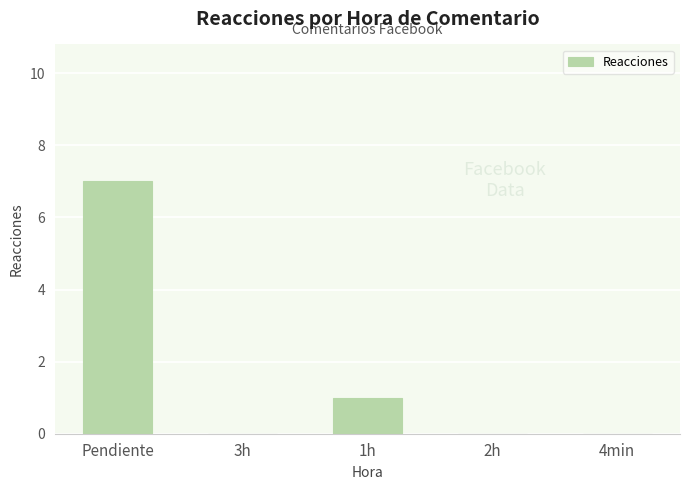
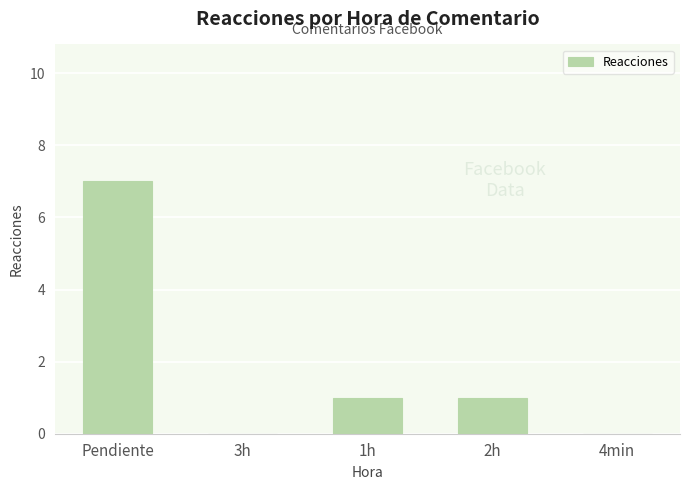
2h: 0 -> 1
